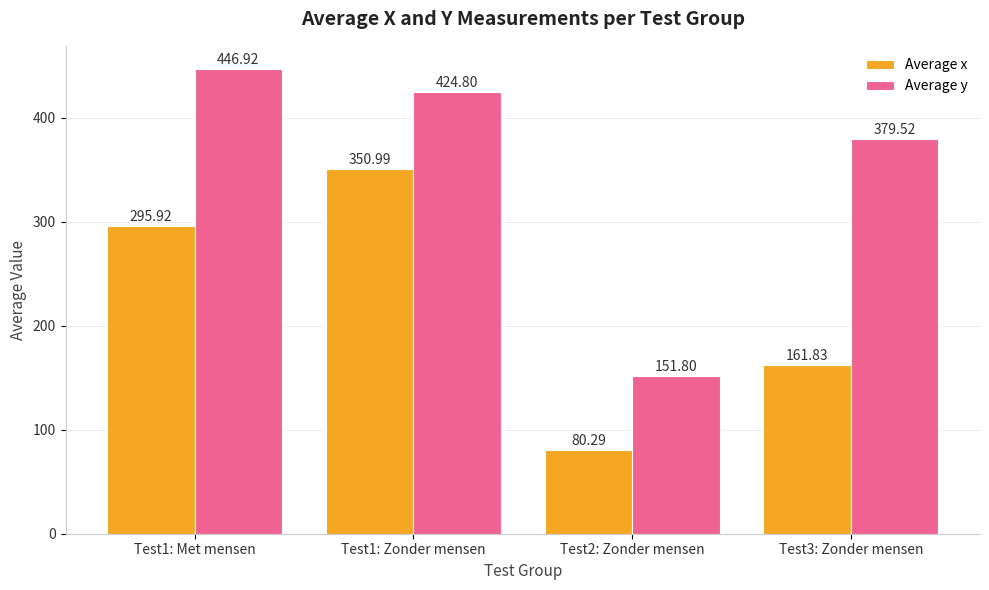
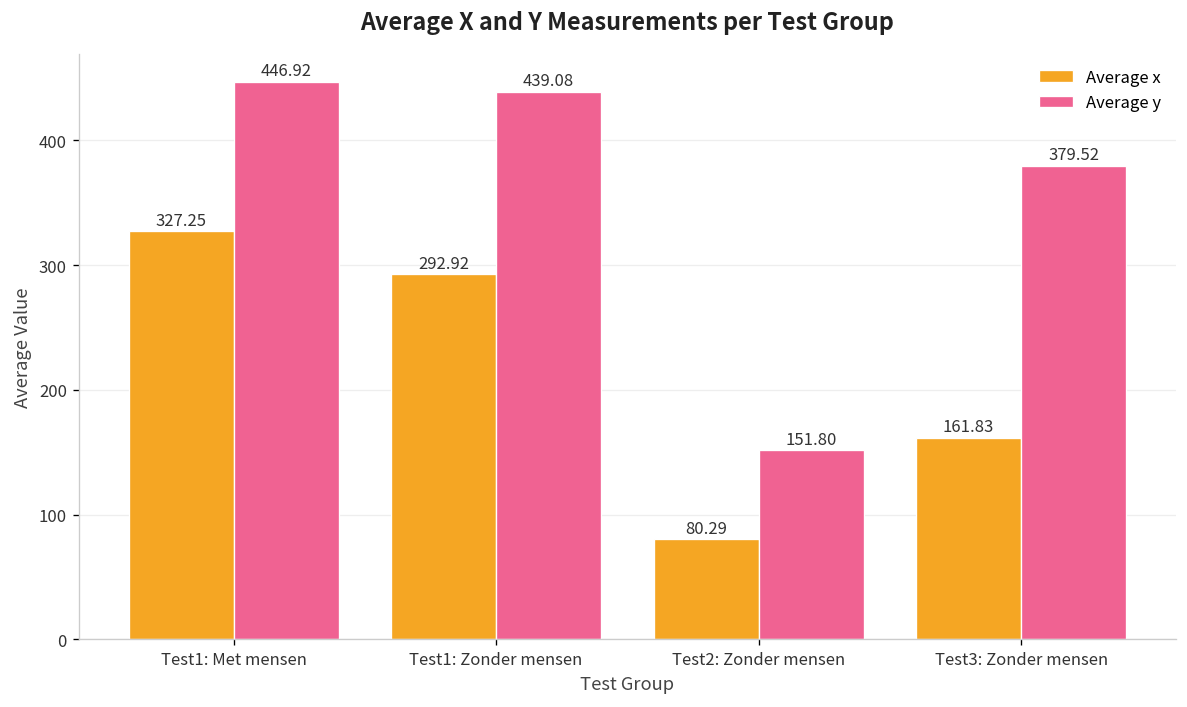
Average x, Test1: Met mensen: 295.92 -> 327.25
Average x, Test1: Zonder mensen: 350.99 -> 292.92
Average y, Test1: Zonder mensen: 424.80 -> 439.08
